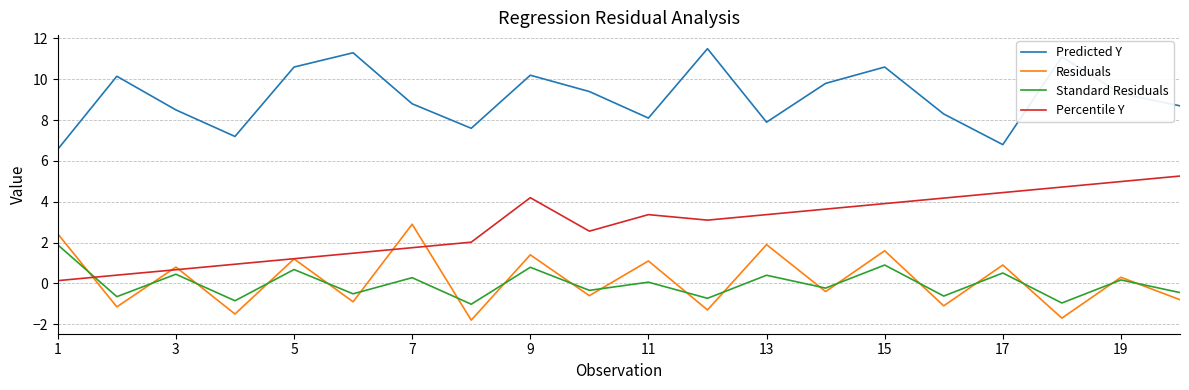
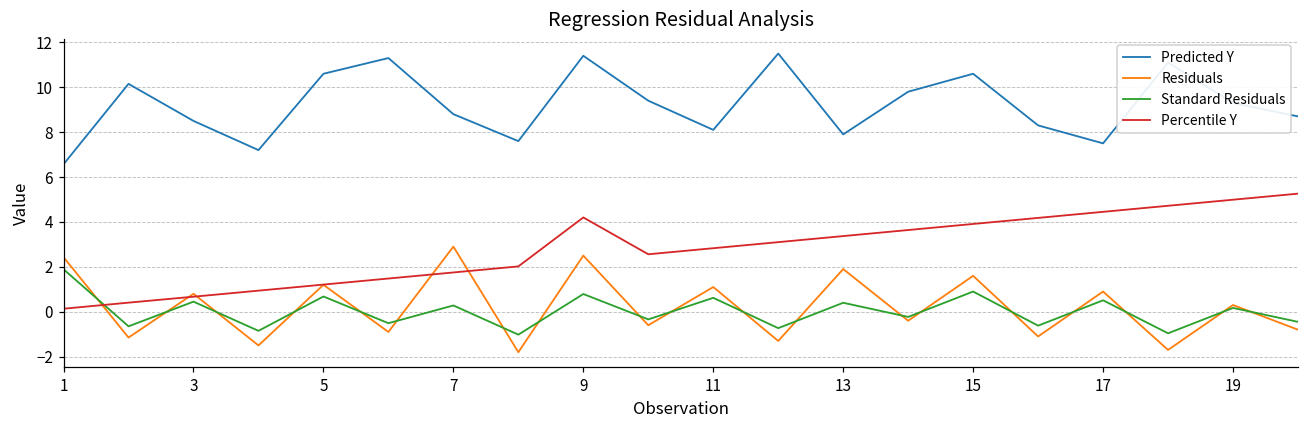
Predicted Y, 9: 10.2 -> 11.4
Residuals, 9: 1.4 -> 2.5
Standard Residuals, 11: 0.1 -> 0.6
Percentile Y, 11: 3.4 -> 2.8
Predicted Y, 17: 6.8 -> 7.5
